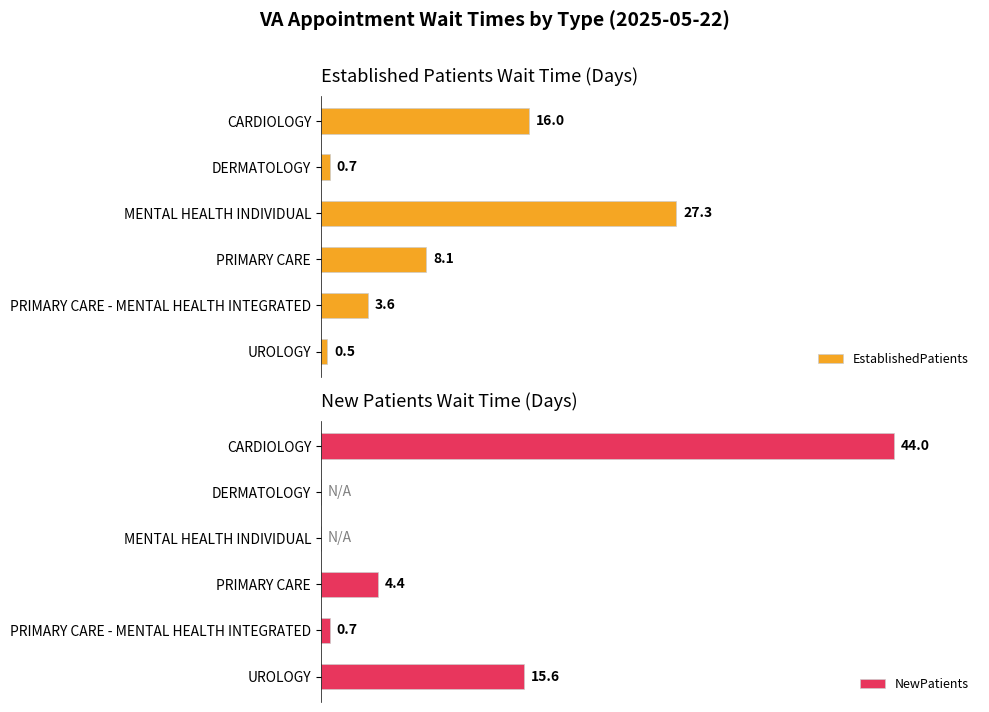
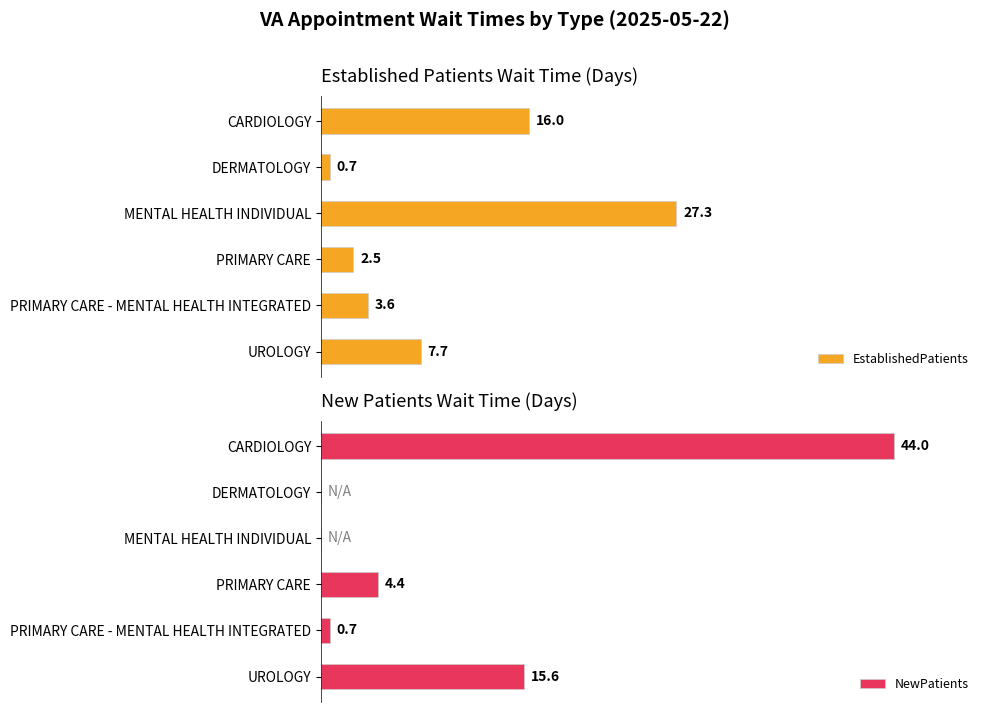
Established Patients Wait Time (Days), PRIMARY CARE: 8.1 -> 2.5
Established Patients Wait Time (Days), UROLOGY: 0.5 -> 7.7
